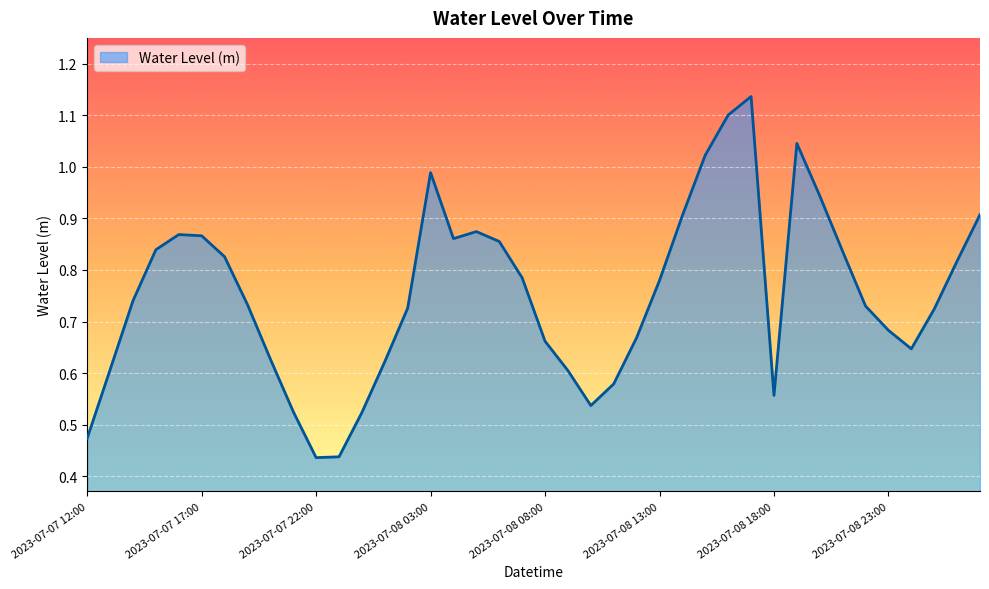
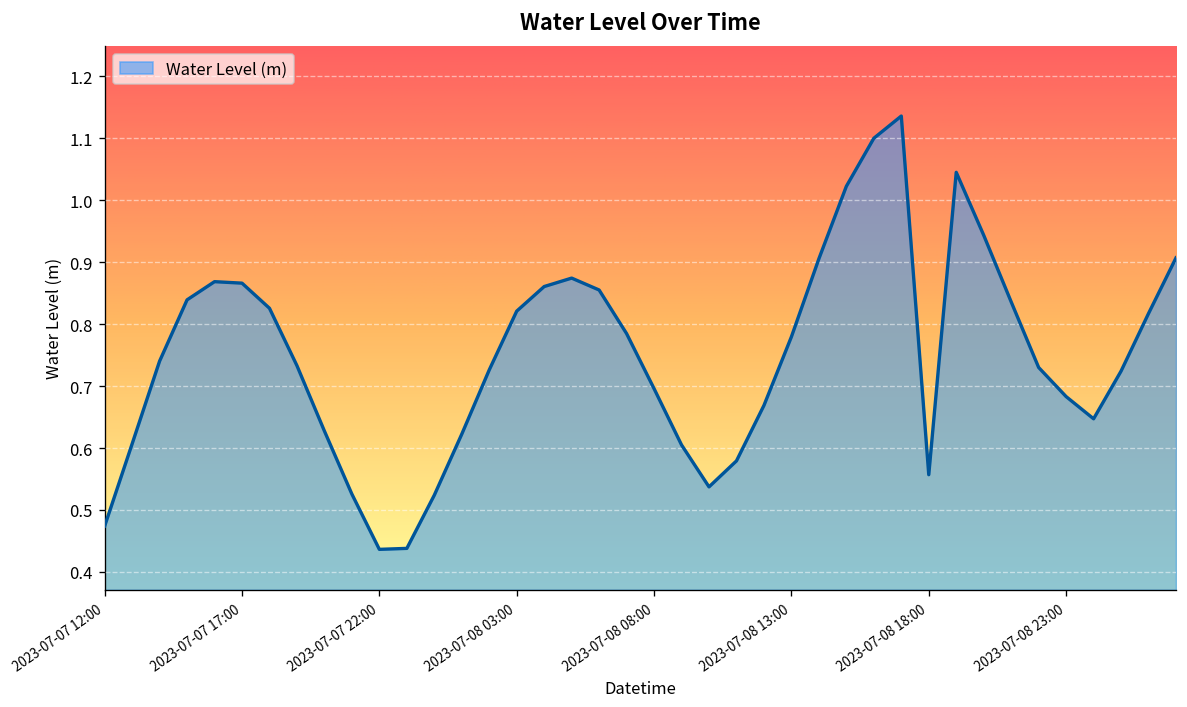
2023-07-08 03:00: 0.99 -> 0.82
2023-07-08 08:00: 0.66 -> 0.70
